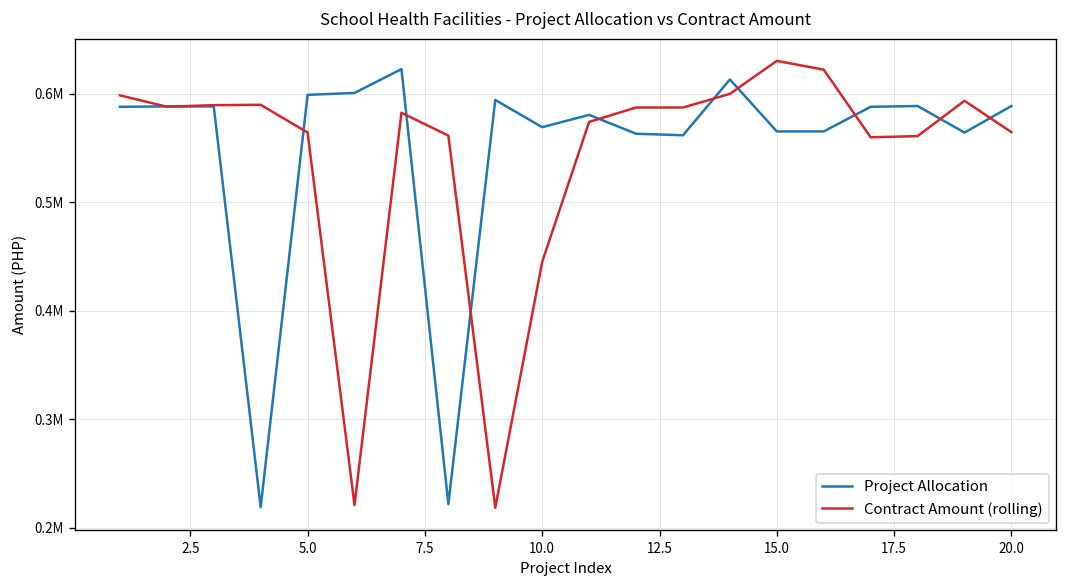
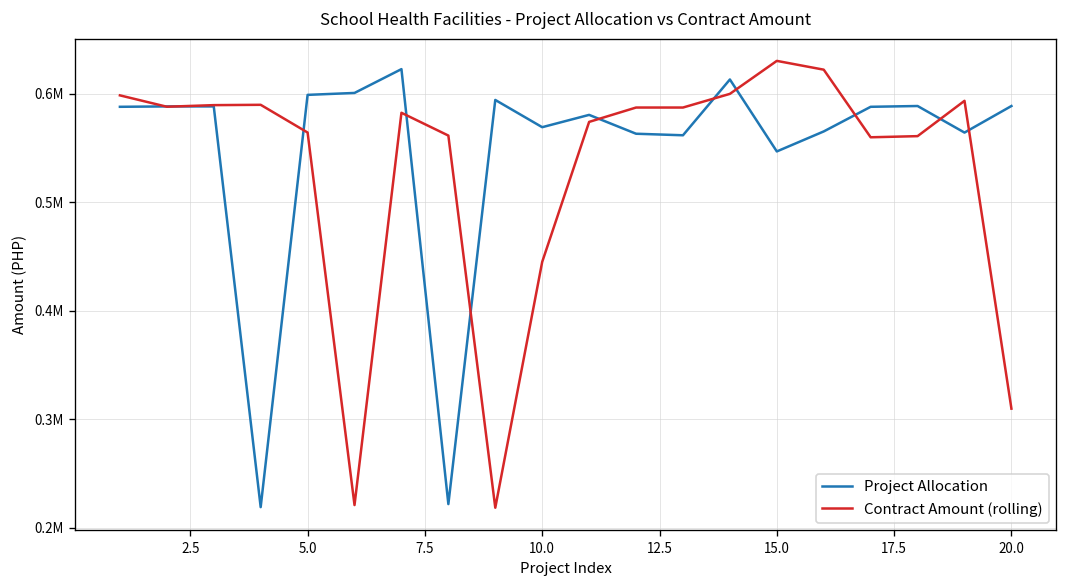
Project Allocation, 15.0: 570000 -> 550000
Contract Amount (rolling), 20.0: 560000 -> 310000
